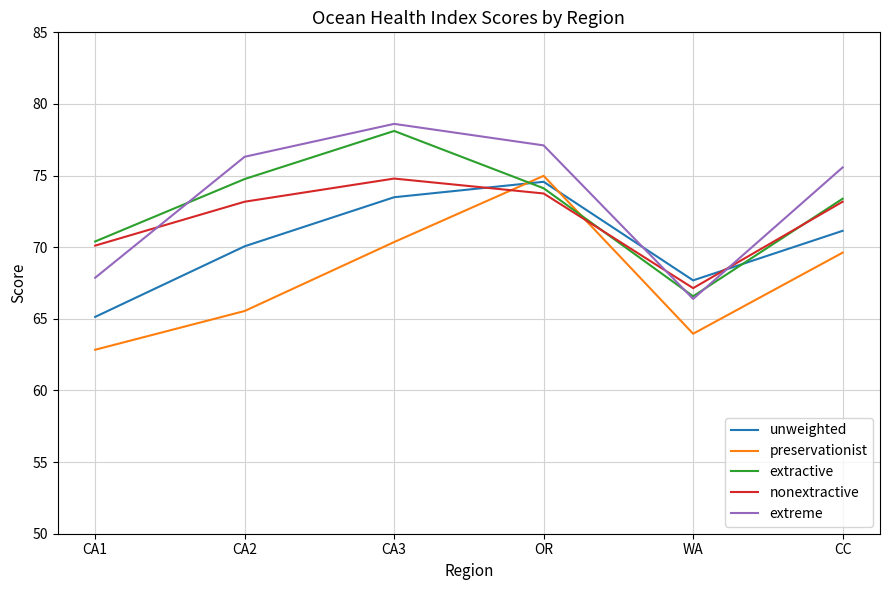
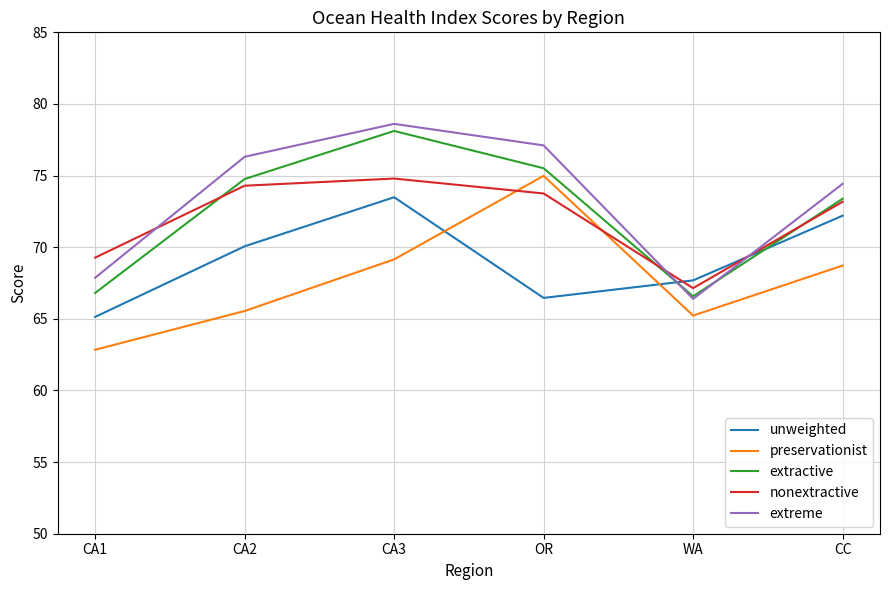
extractive, CA1: 70.4 -> 66.8
nonextractive, CA1: 70.1 -> 69.3
nonextractive, CA2: 73.2 -> 74.3
preservationist, CA3: 70.4 -> 69.1
unweighted, OR: 74.6 -> 66.5
extractive, OR: 74.1 -> 75.5
preservationist, WA: 64.0 -> 65.2
unweighted, CC: 71.1 -> 72.2
preservationist, CC: 69.6 -> 68.7
extreme, CC: 75.6 -> 74.4
